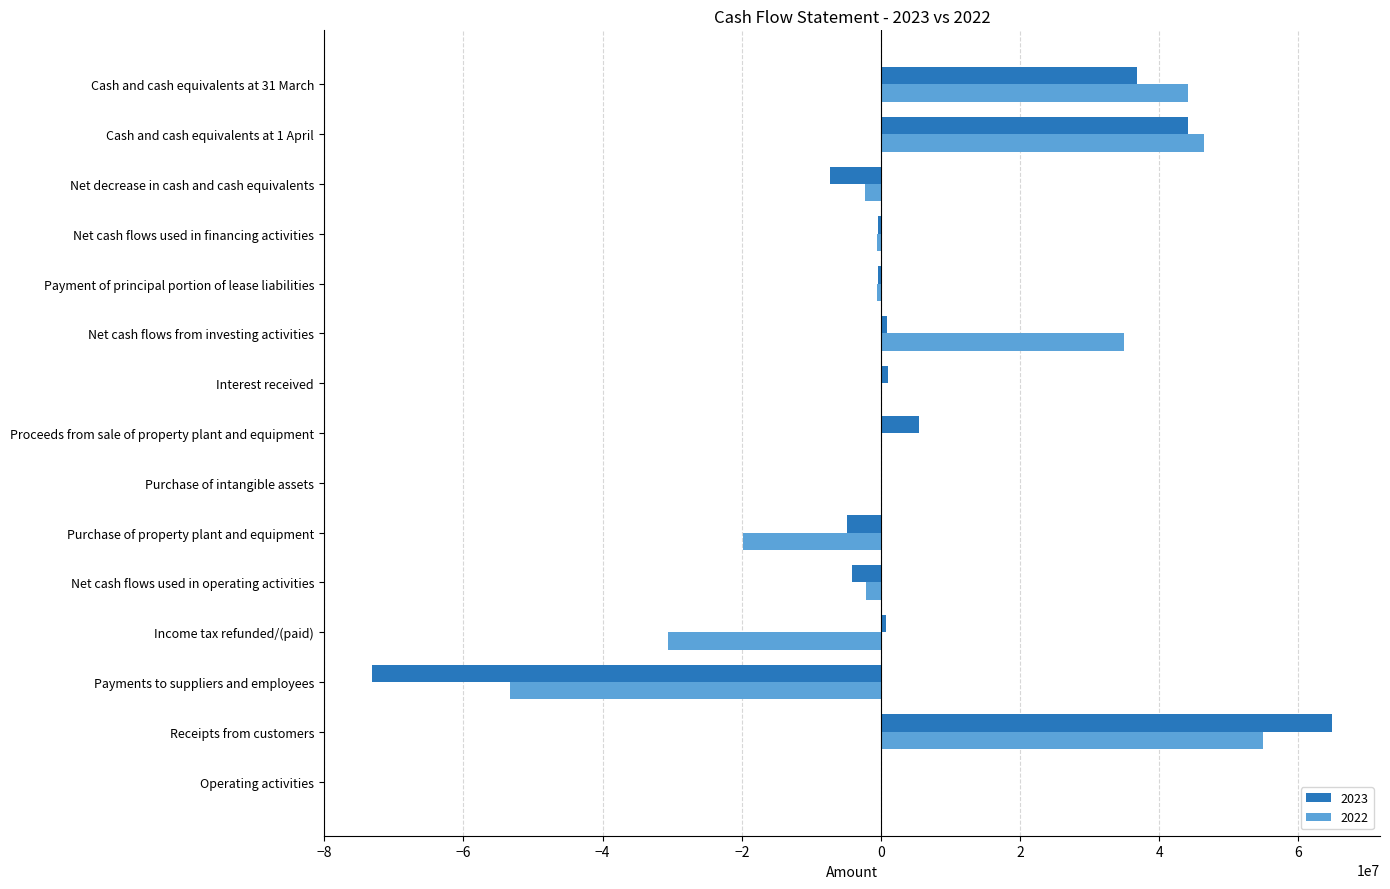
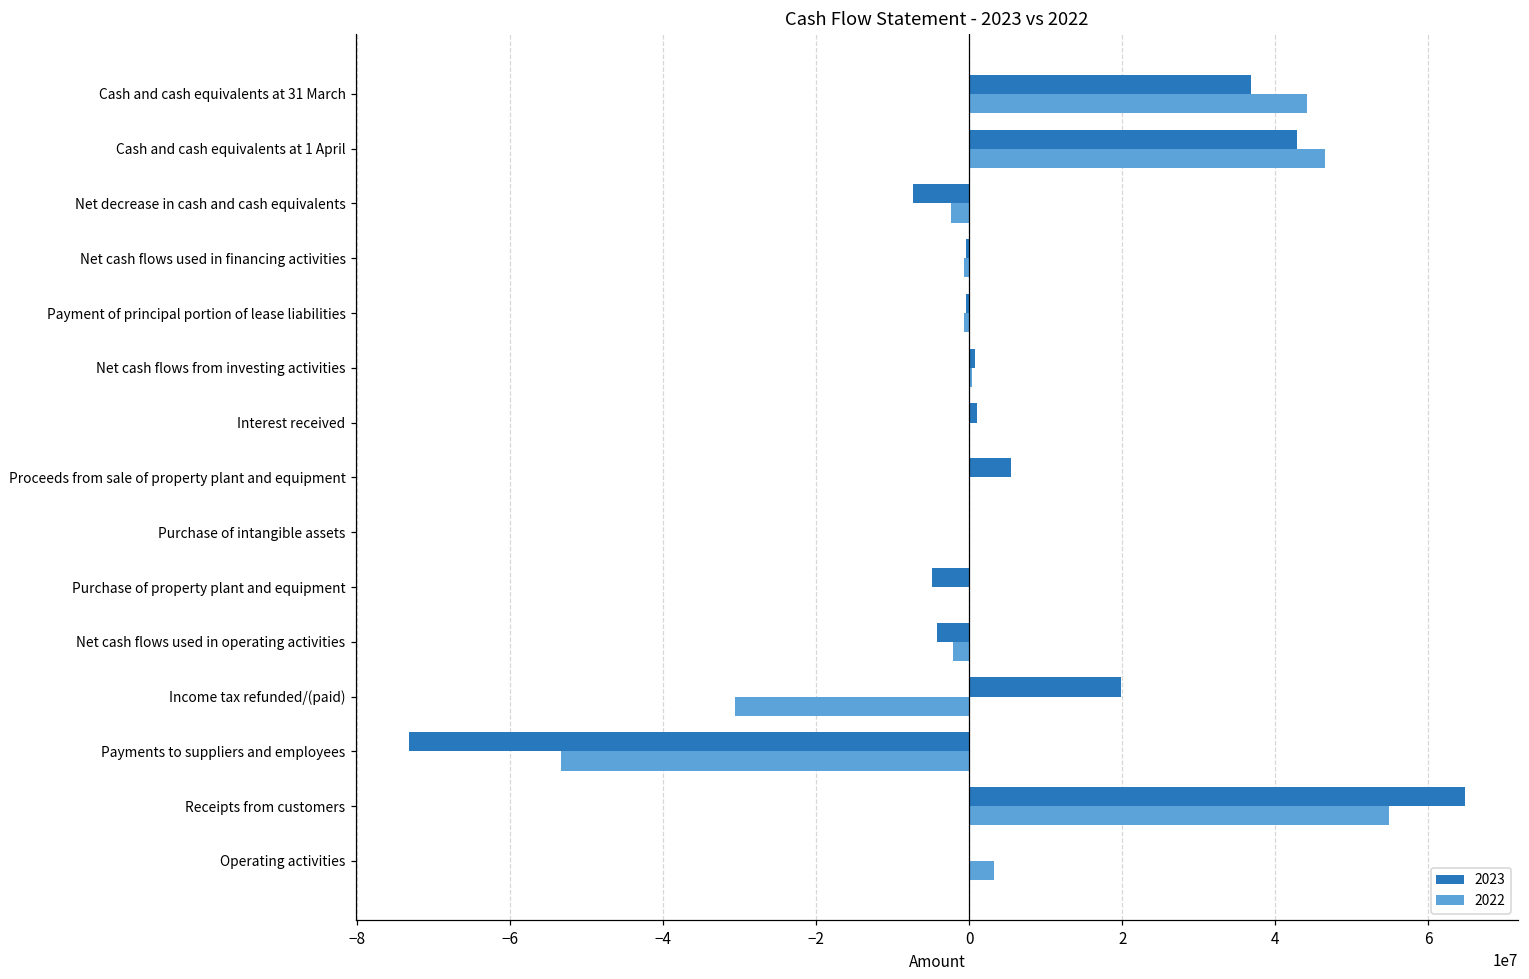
2023, Cash and cash equivalents at 1 April: 44000000 -> 43000000
2022, Net cash flows from investing activities: 35000000 -> 0
2022, Purchase of property plant and equipment: -20000000 -> 0
2023, Income tax refunded/(paid): 1000000 -> 20000000
2022, Operating activities: 0 -> 3000000
